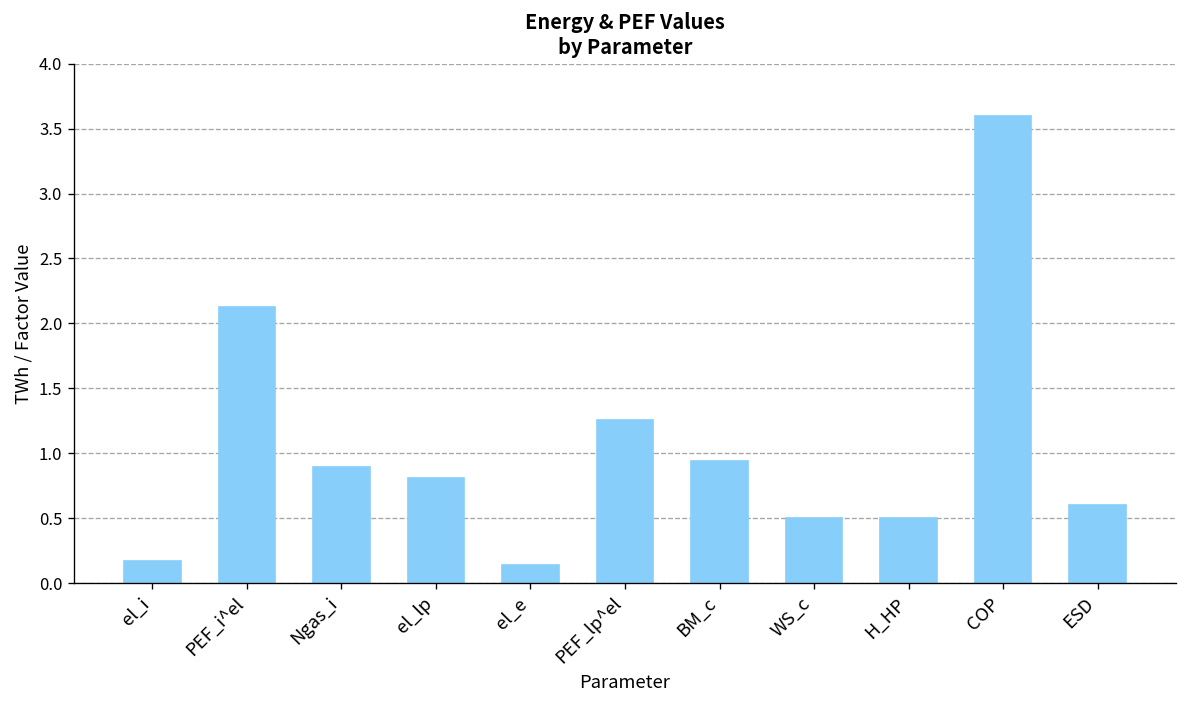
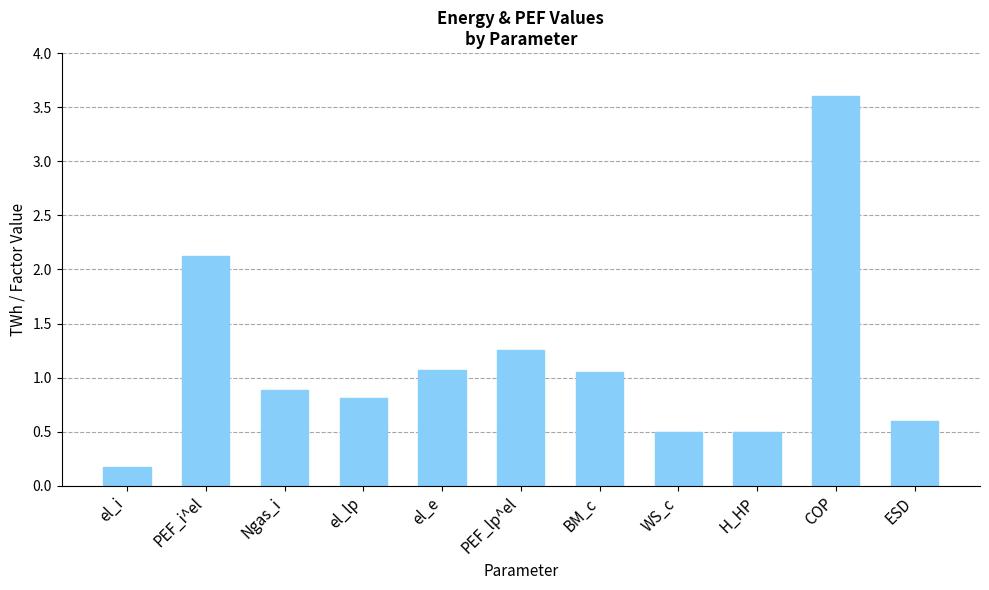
el_e: 0.14 -> 1.07
BM_c: 0.94 -> 1.05
